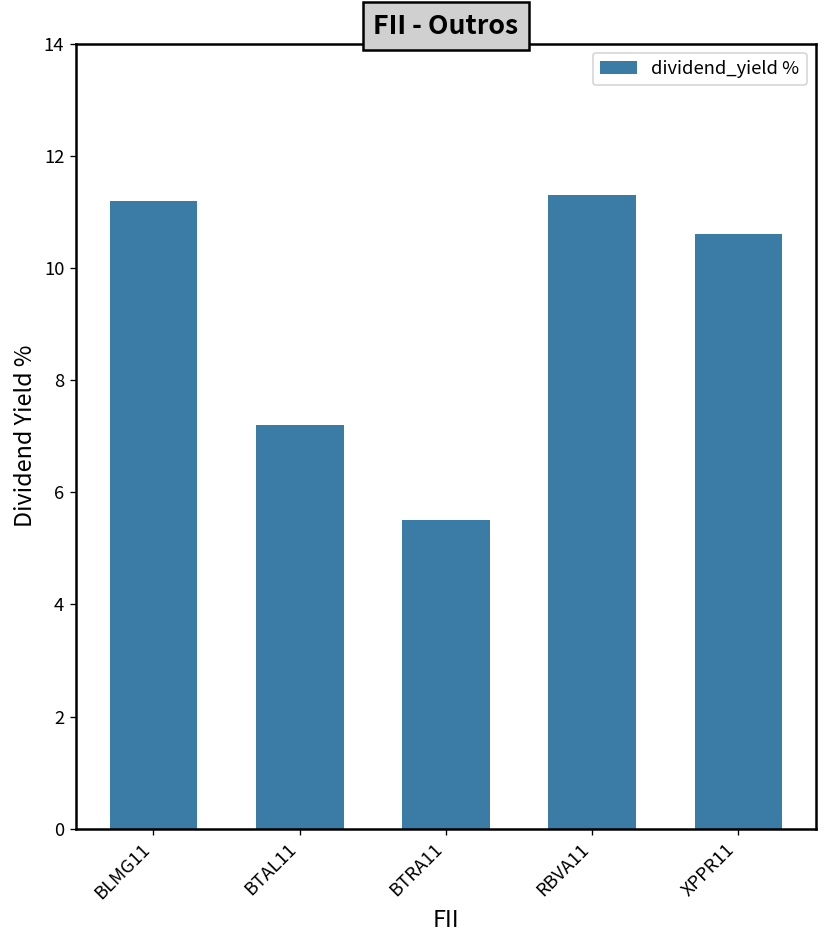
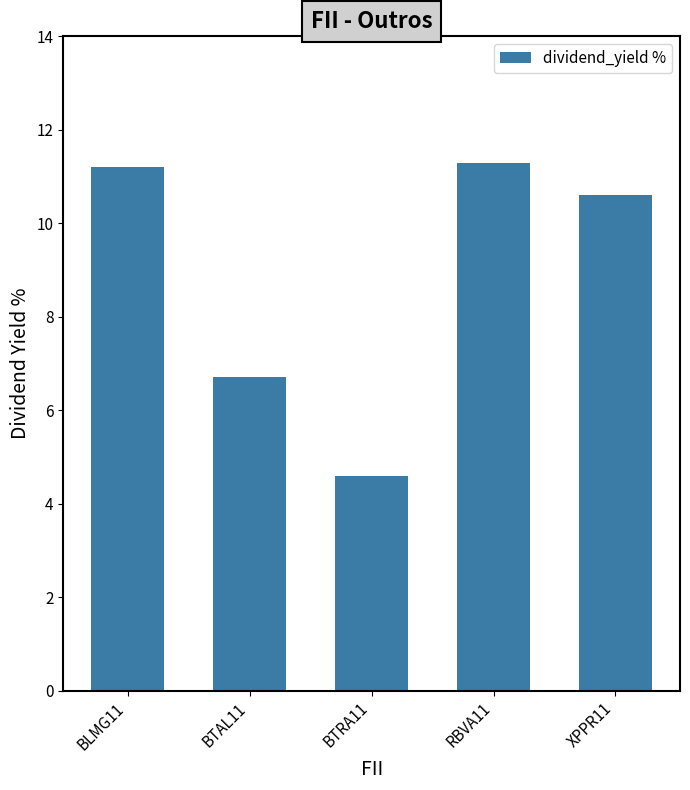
BTAL11: 7.2 -> 6.7
BTRA11: 5.5 -> 4.6
